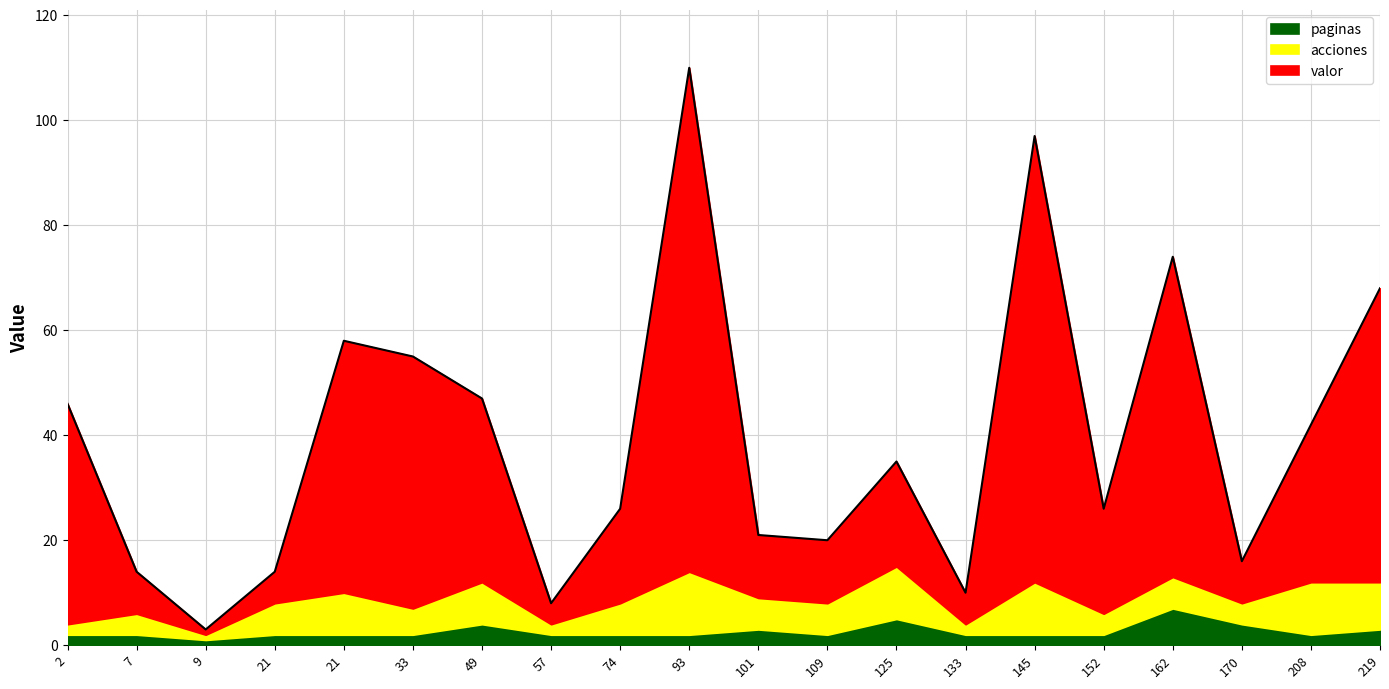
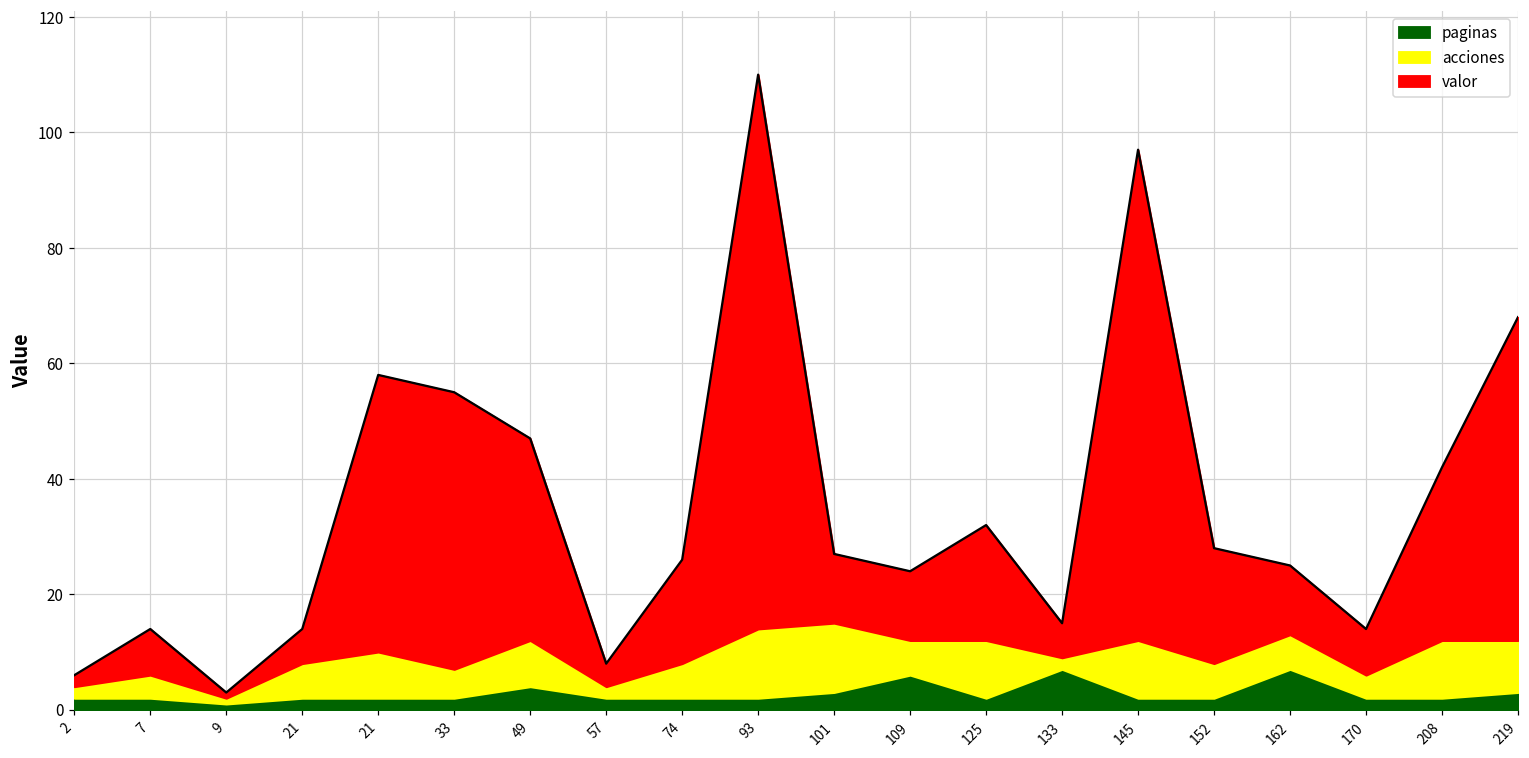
valor, 2: 42 -> 2
acciones, 101: 6 -> 12
paginas, 109: 2 -> 6
paginas, 125: 5 -> 2
paginas, 133: 2 -> 7
acciones, 152: 4 -> 6
valor, 162: 61 -> 12
paginas, 170: 4 -> 2
